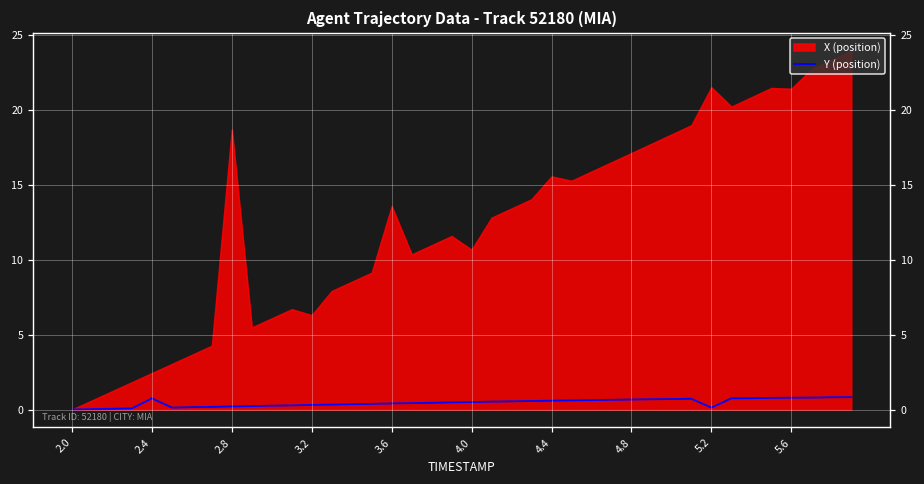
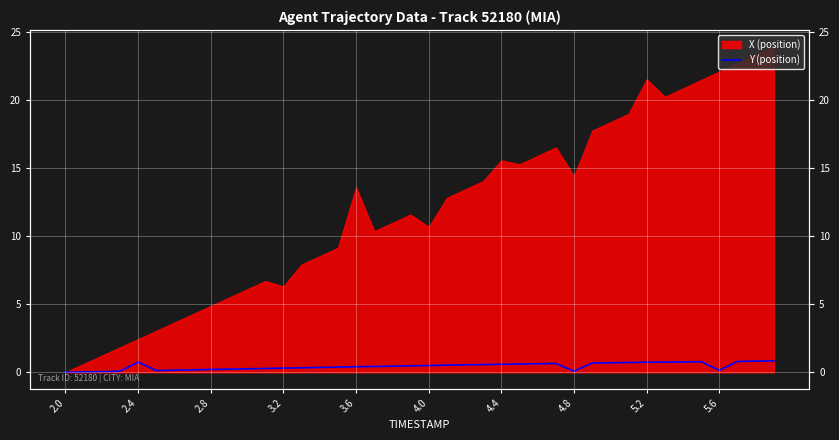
X (position), 2.8: 18.7 -> 4.9
Y (position), 4.8: 0.7 -> 0.1
X (position), 4.8: 17.1 -> 14.4
Y (position), 5.2: 0.1 -> 0.7
Y (position), 5.6: 0.8 -> 0.1
X (position), 5.6: 21.4 -> 22.1
